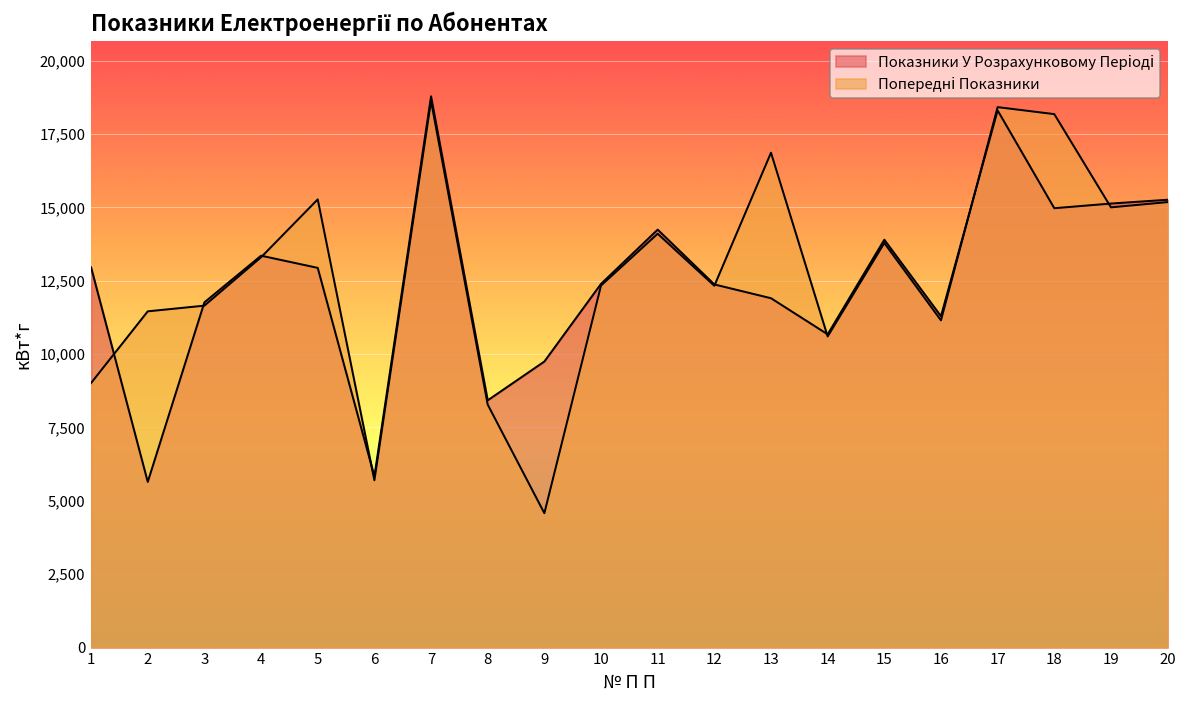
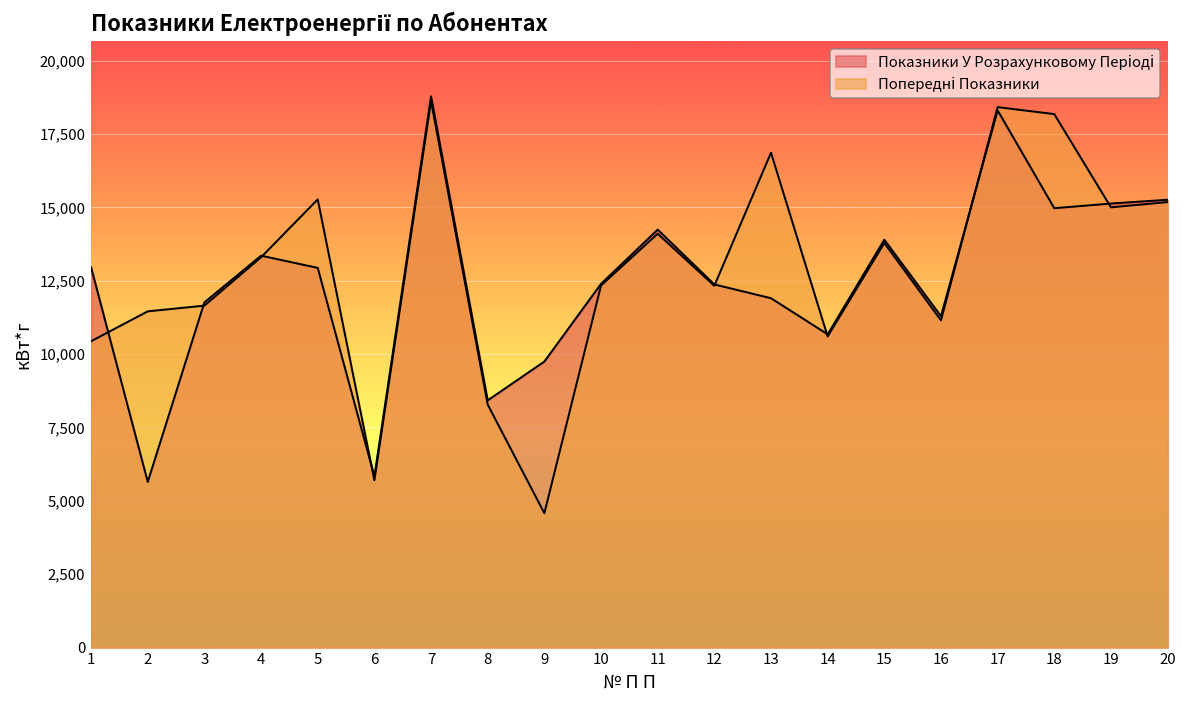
Попередні Показники, 1: 9,000 -> 10,400
